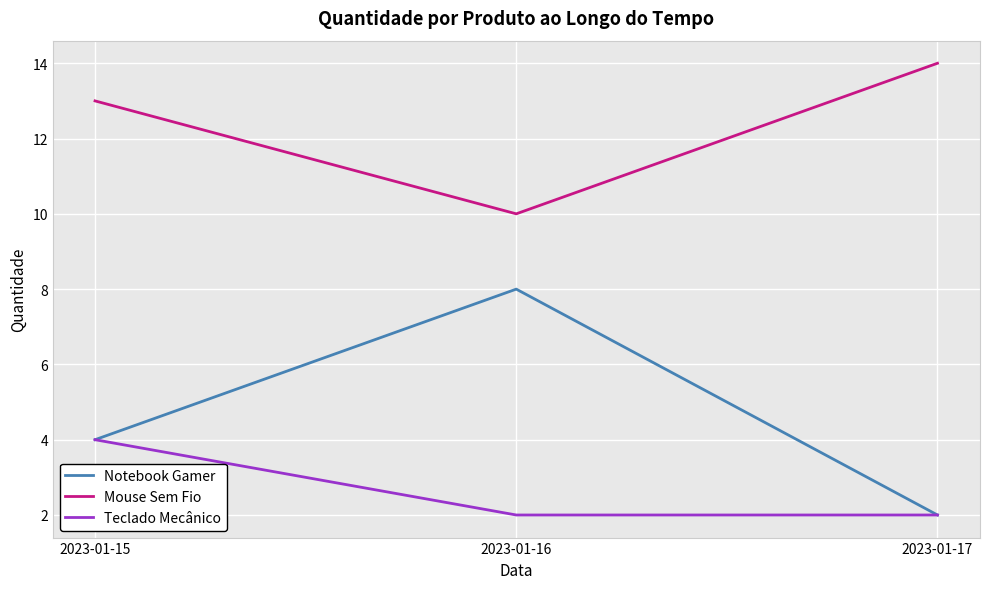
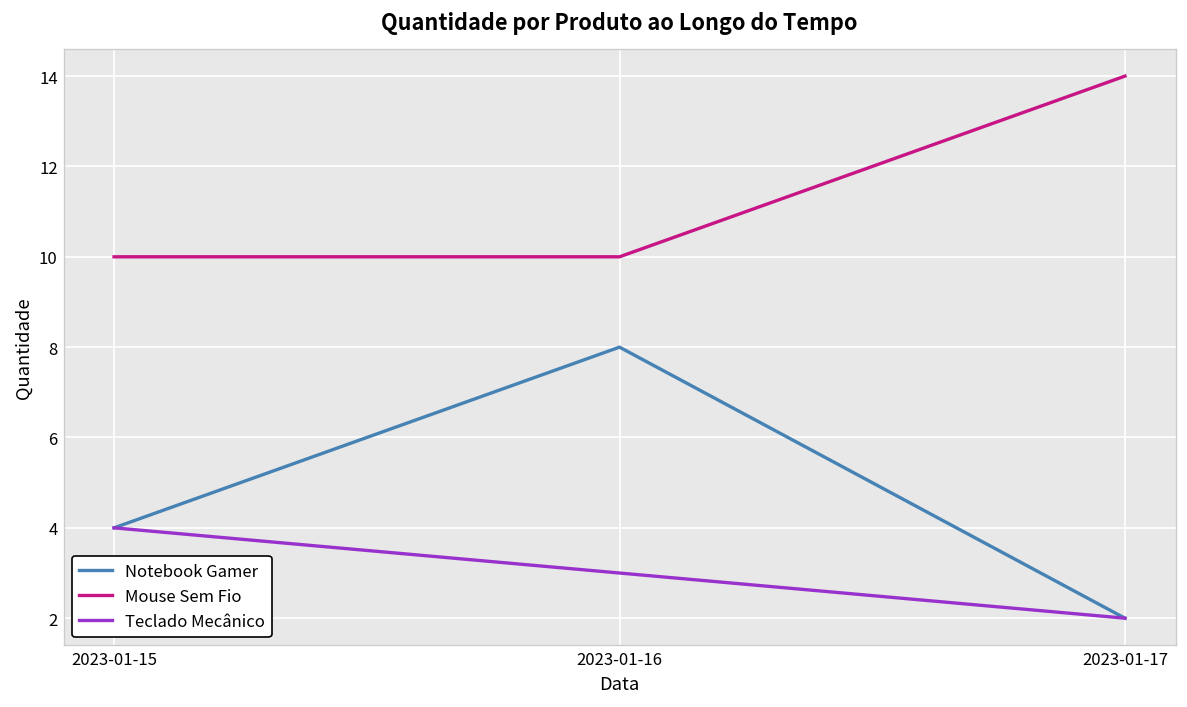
Mouse Sem Fio, 2023-01-15: 13 -> 10
Teclado Mecânico, 2023-01-16: 2 -> 3
